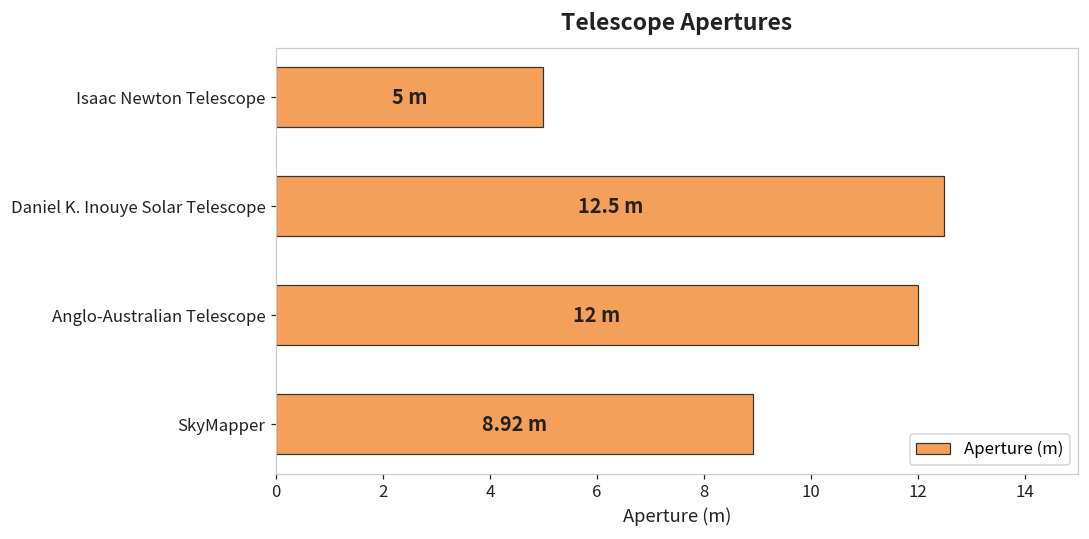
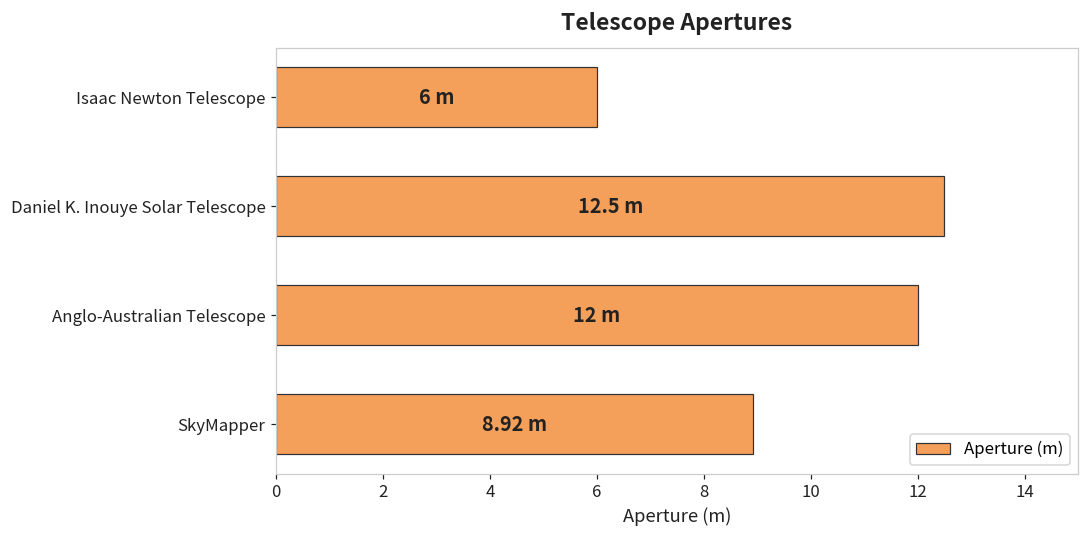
Isaac Newton Telescope: 5 -> 6
